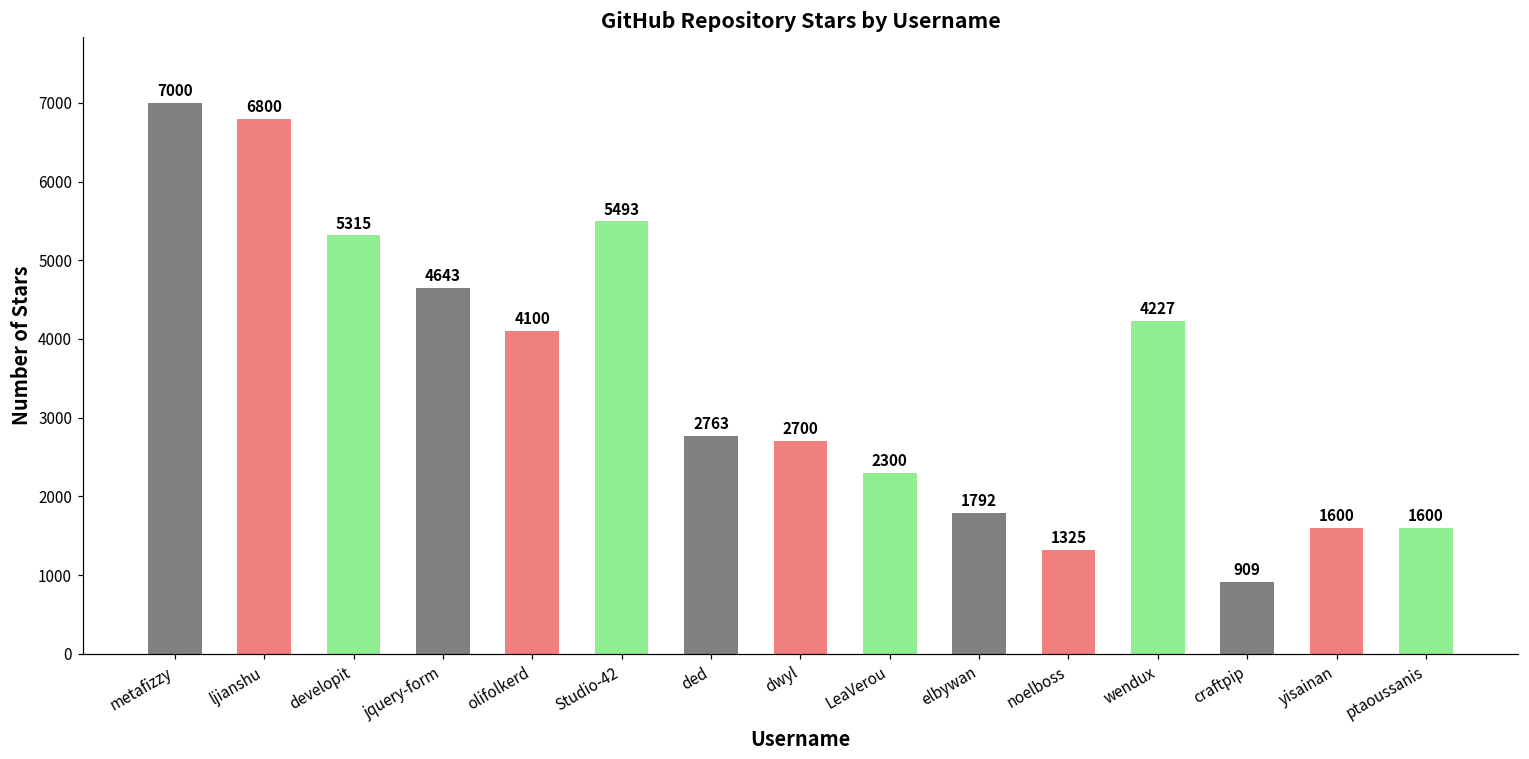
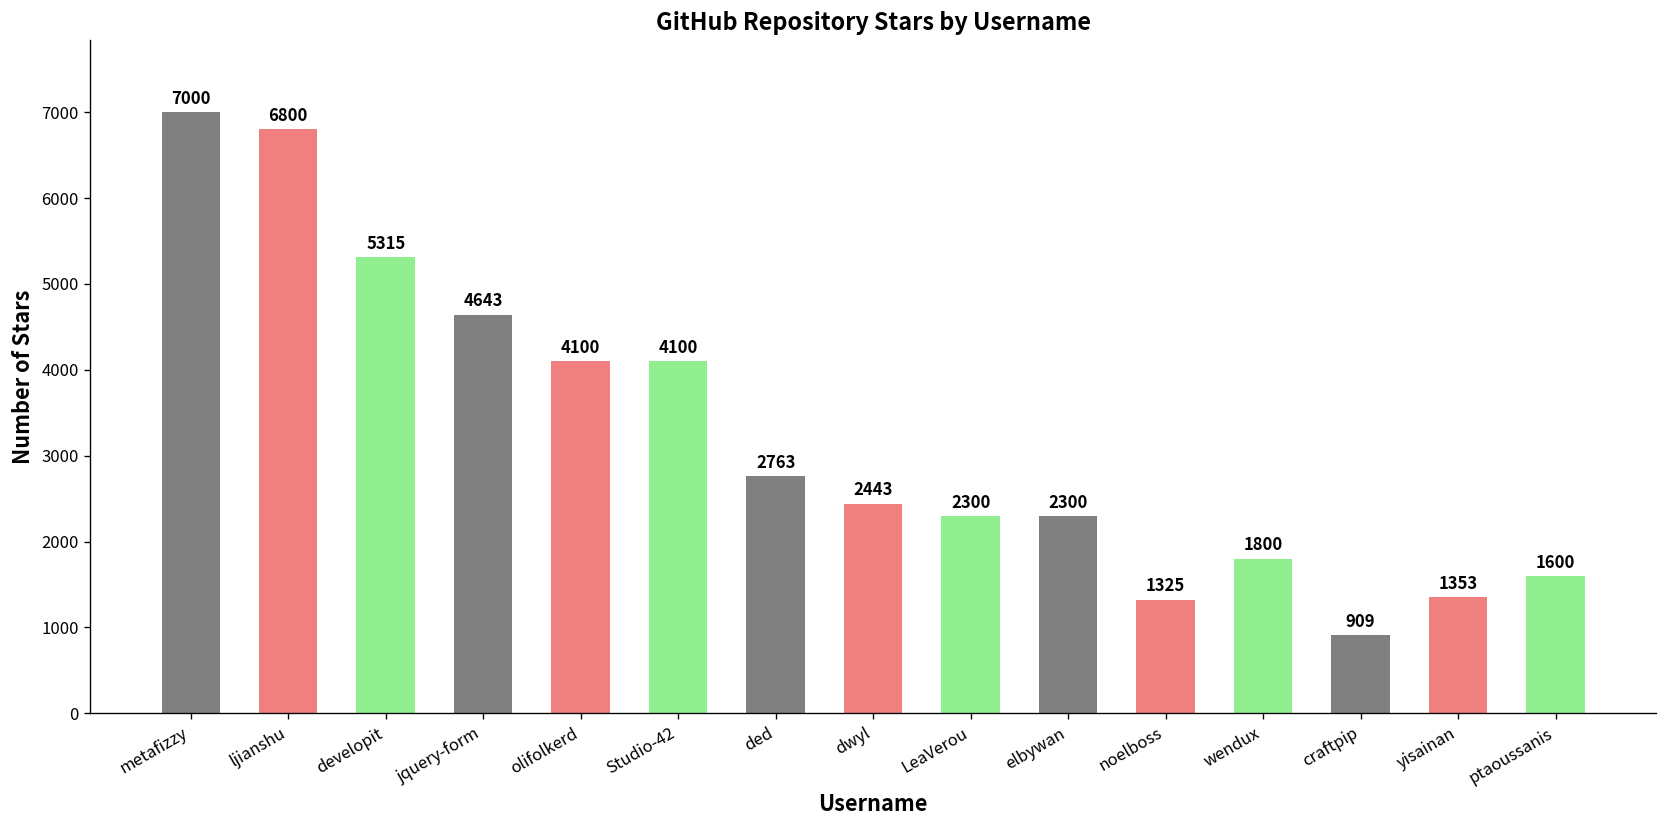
Studio-42: 5493 -> 4100
dwyl: 2700 -> 2443
elbywan: 1792 -> 2300
wendux: 4227 -> 1800
yisainan: 1600 -> 1353
